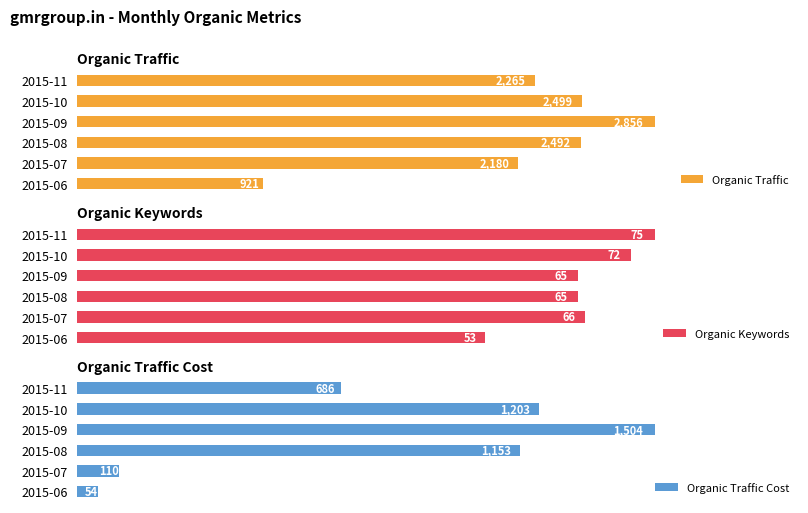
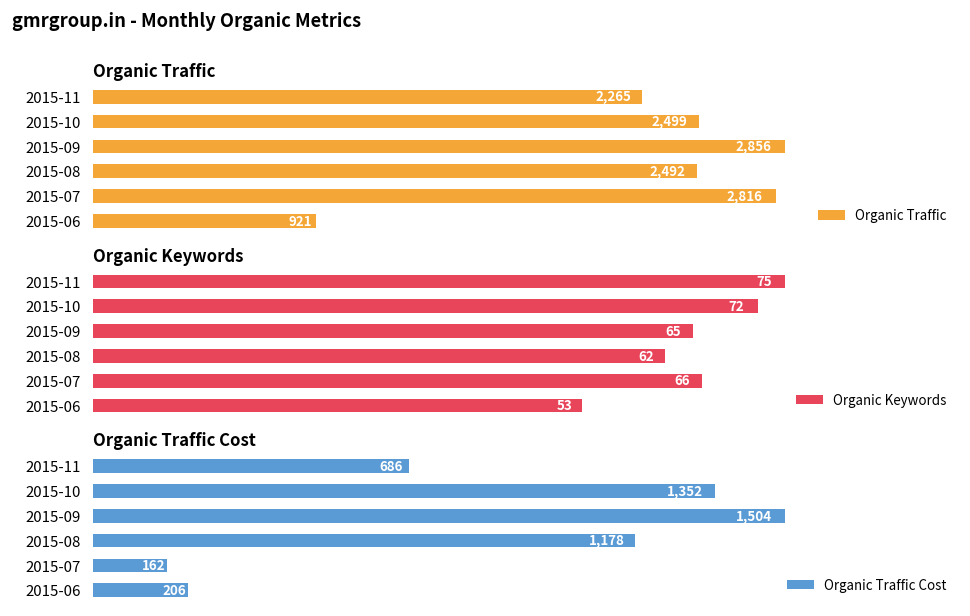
Organic Traffic, 2015-07: 2,180 -> 2,816
Organic Keywords, 2015-08: 65 -> 62
Organic Traffic Cost, 2015-10: 1,203 -> 1,352
Organic Traffic Cost, 2015-08: 1,153 -> 1,178
Organic Traffic Cost, 2015-07: 110 -> 162
Organic Traffic Cost, 2015-06: 54 -> 206
